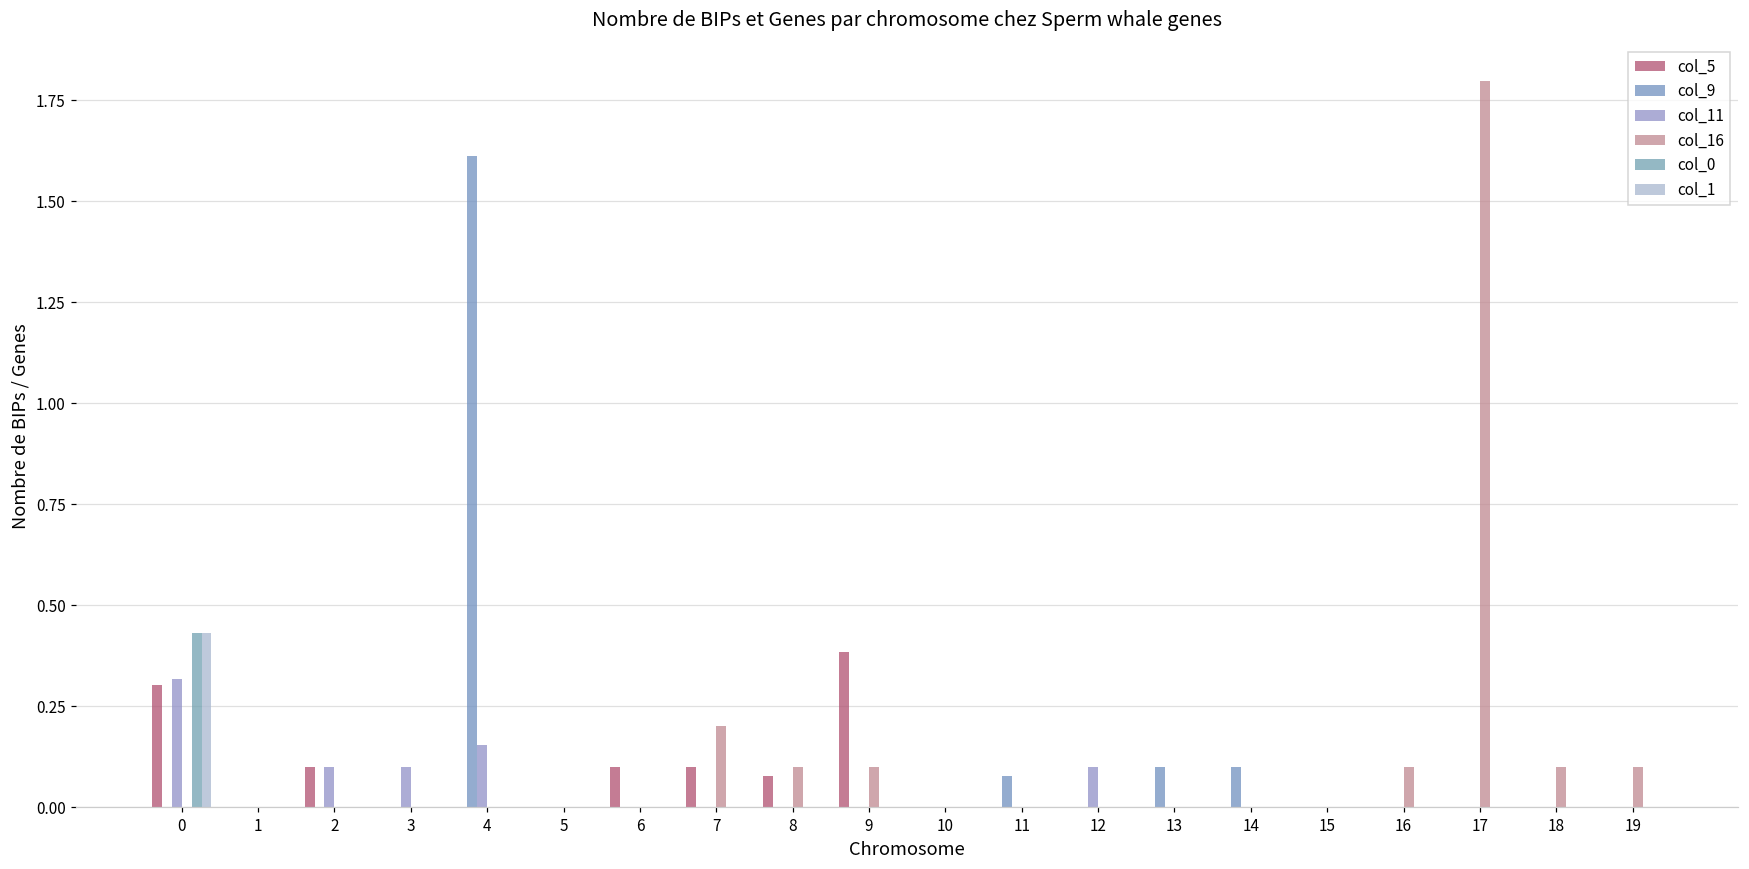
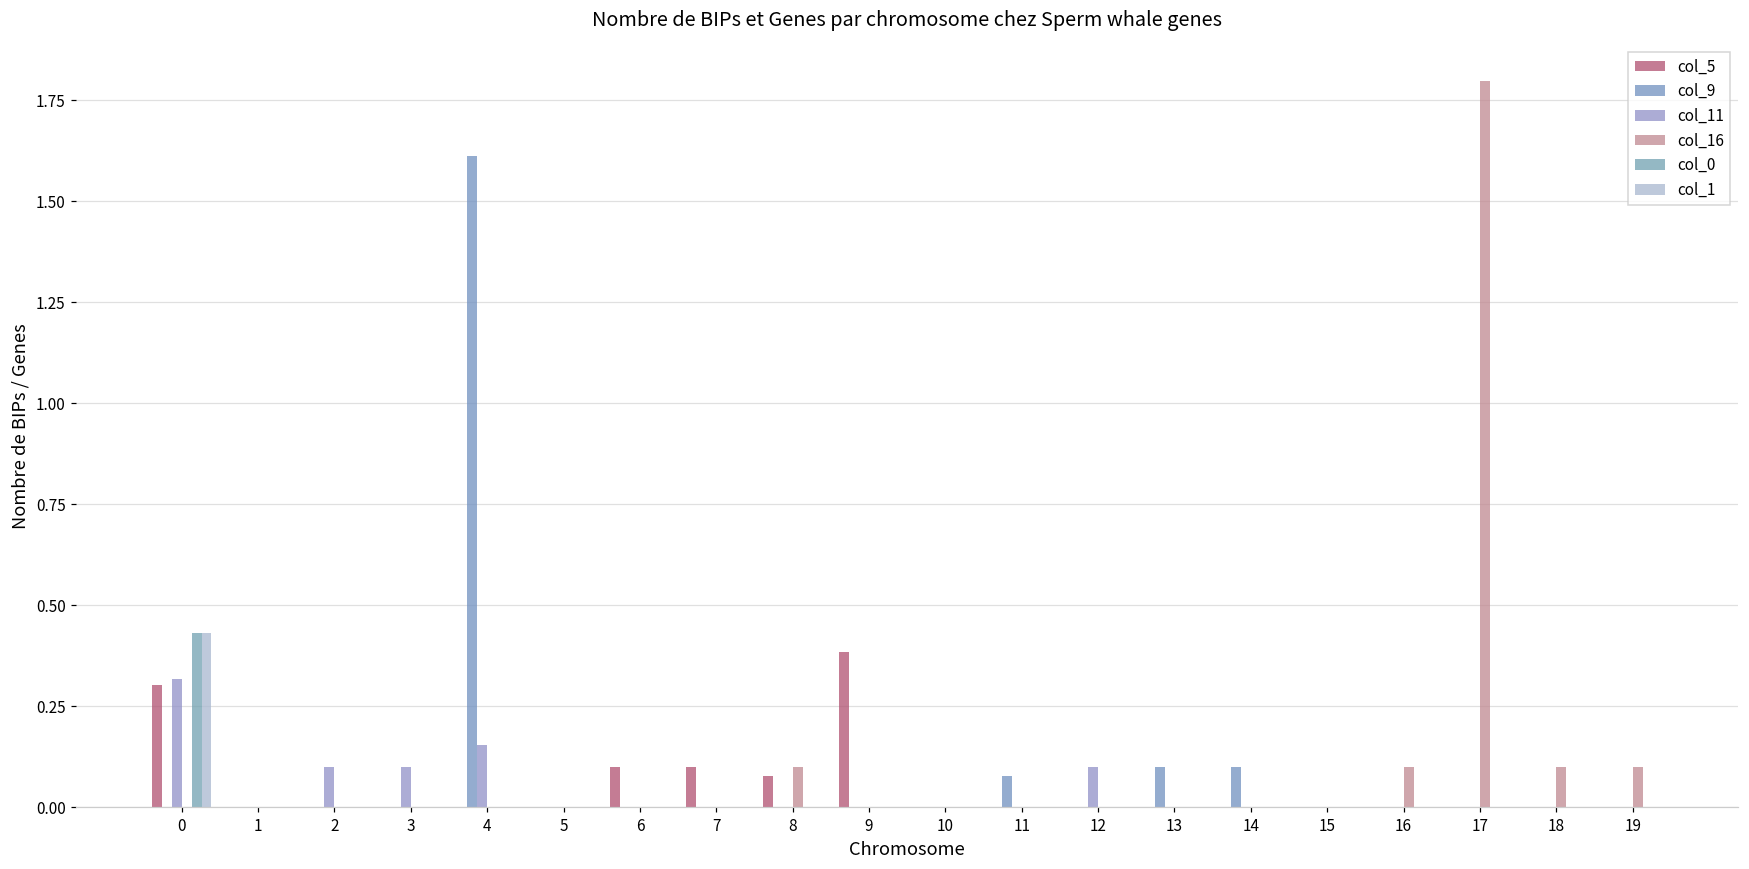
col_5, 2: 0.1 -> 0.0
col_16, 7: 0.2 -> 0.0
col_16, 9: 0.1 -> 0.0
